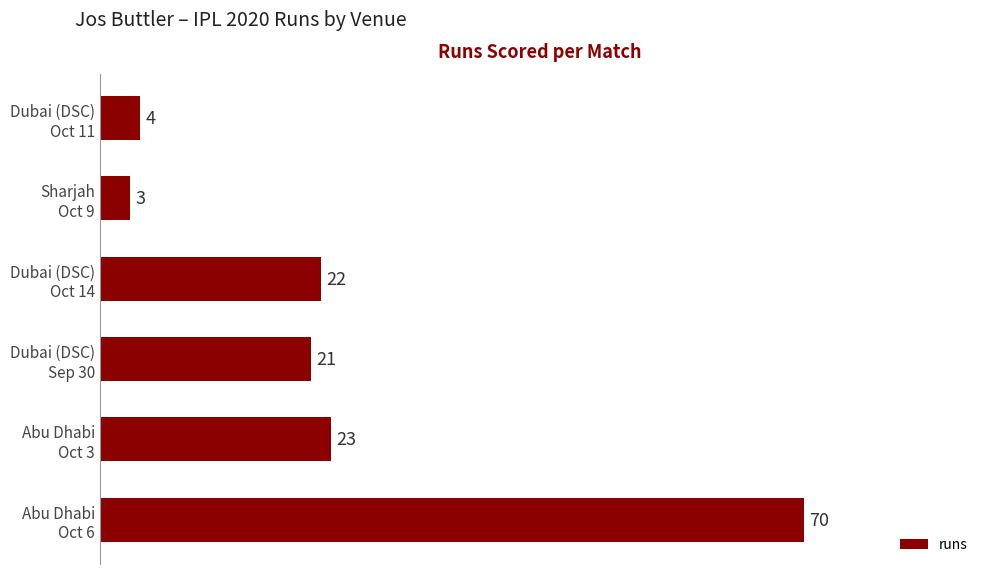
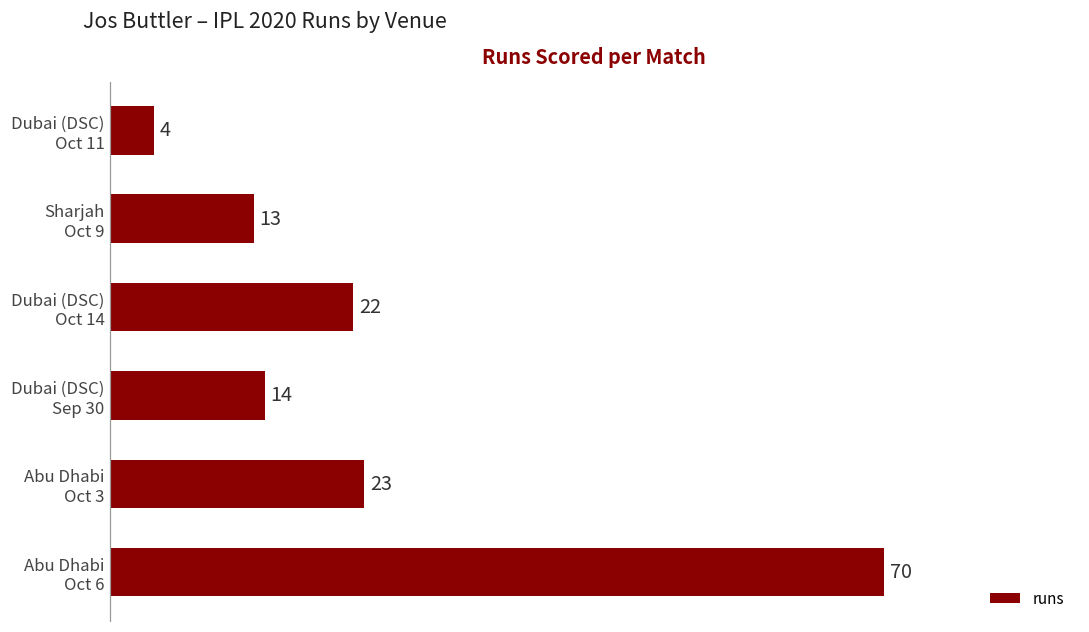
Sharjah Oct 9: 3 -> 13
Dubai (DSC) Sep 30: 21 -> 14
